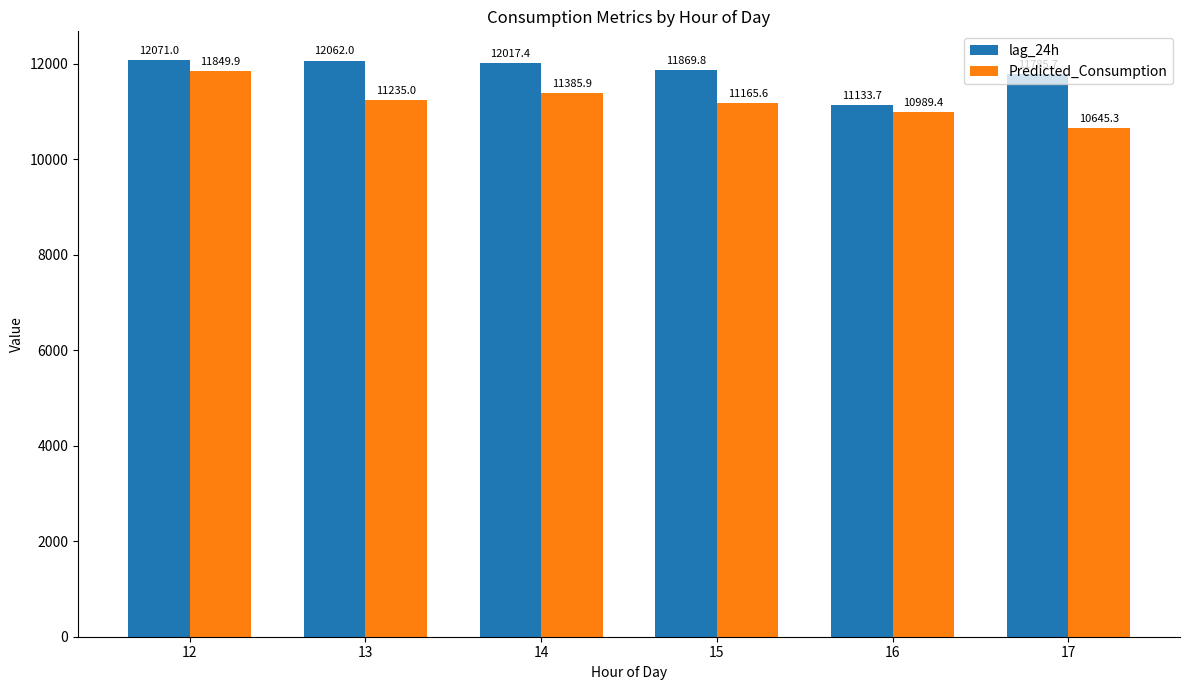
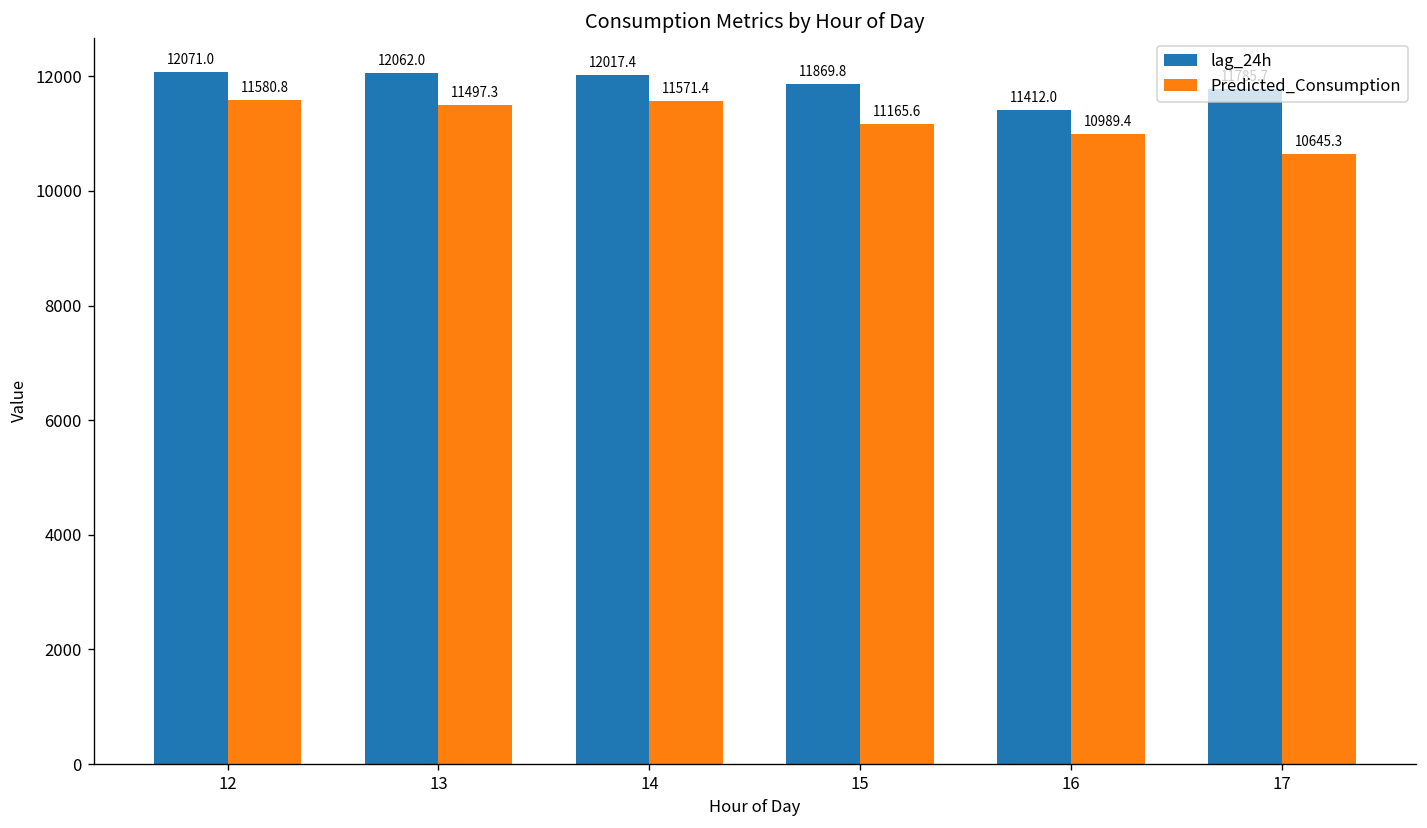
Predicted_Consumption, 12: 11849.9 -> 11580.8
Predicted_Consumption, 13: 11235.0 -> 11497.3
Predicted_Consumption, 14: 11385.9 -> 11571.4
lag_24h, 16: 11133.7 -> 11412.0
